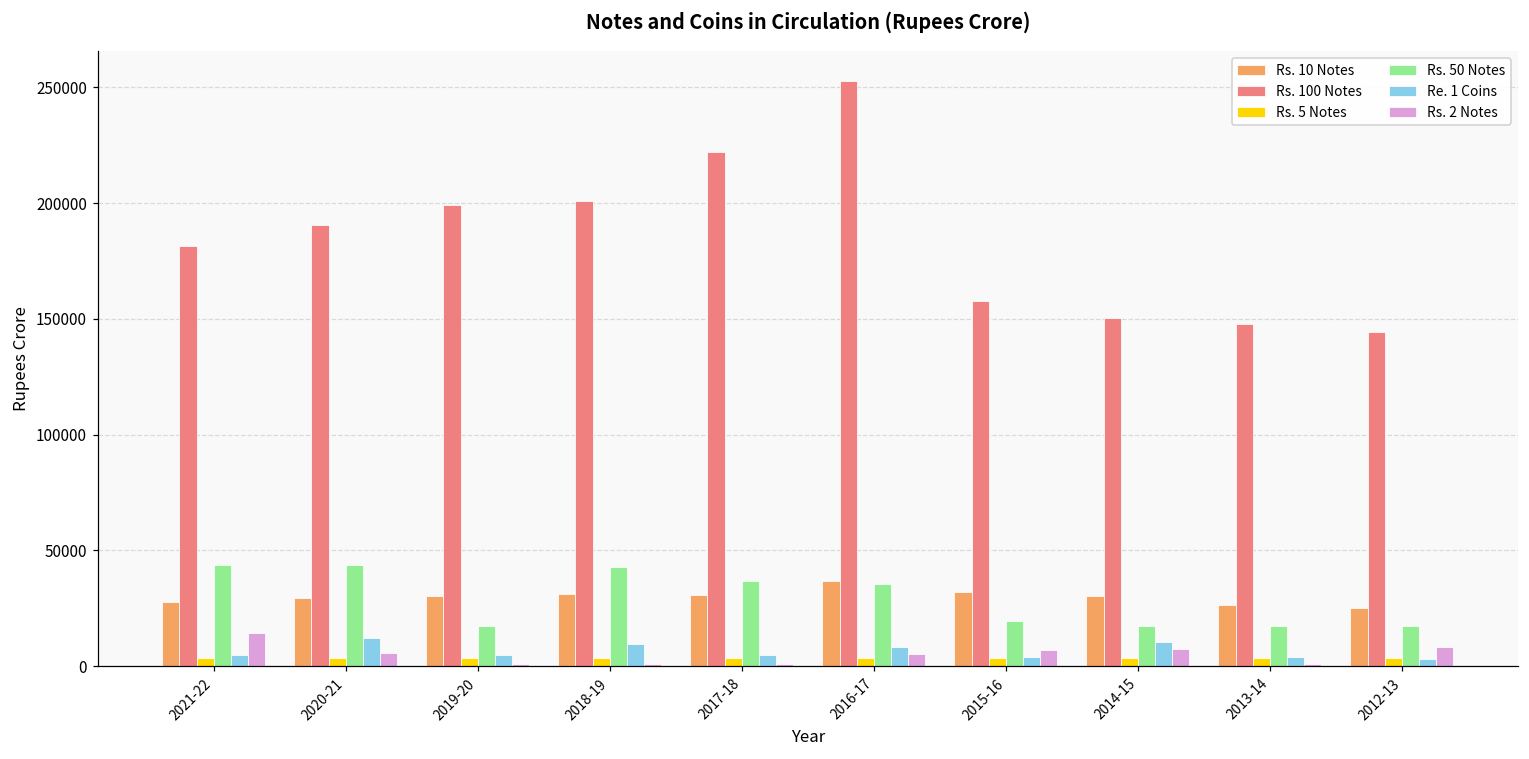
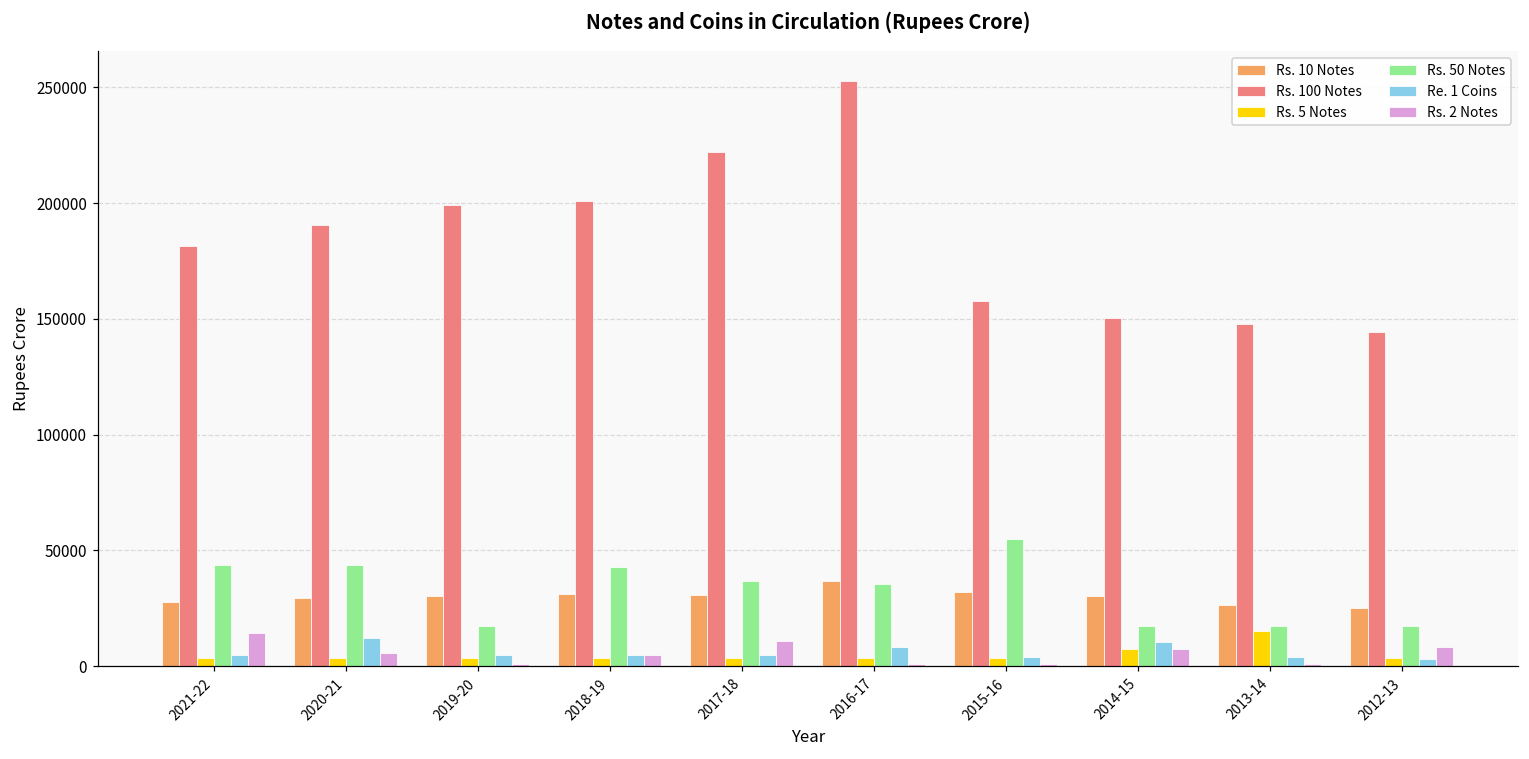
Re. 1 Coins, 2018-19: 10000 -> 5000
Rs. 2 Notes, 2018-19: 1000 -> 5000
Rs. 2 Notes, 2017-18: 1000 -> 11000
Rs. 2 Notes, 2016-17: 5000 -> 1000
Rs. 50 Notes, 2015-16: 19000 -> 55000
Rs. 2 Notes, 2015-16: 7000 -> 1000
Rs. 5 Notes, 2014-15: 4000 -> 8000
Rs. 5 Notes, 2013-14: 4000 -> 15000
